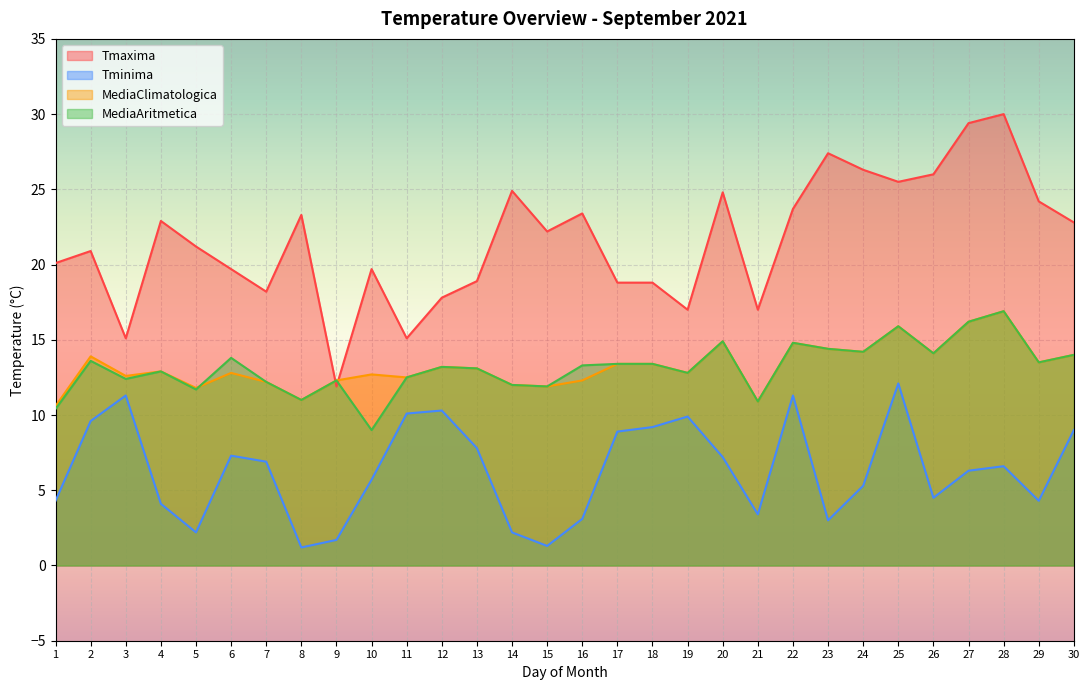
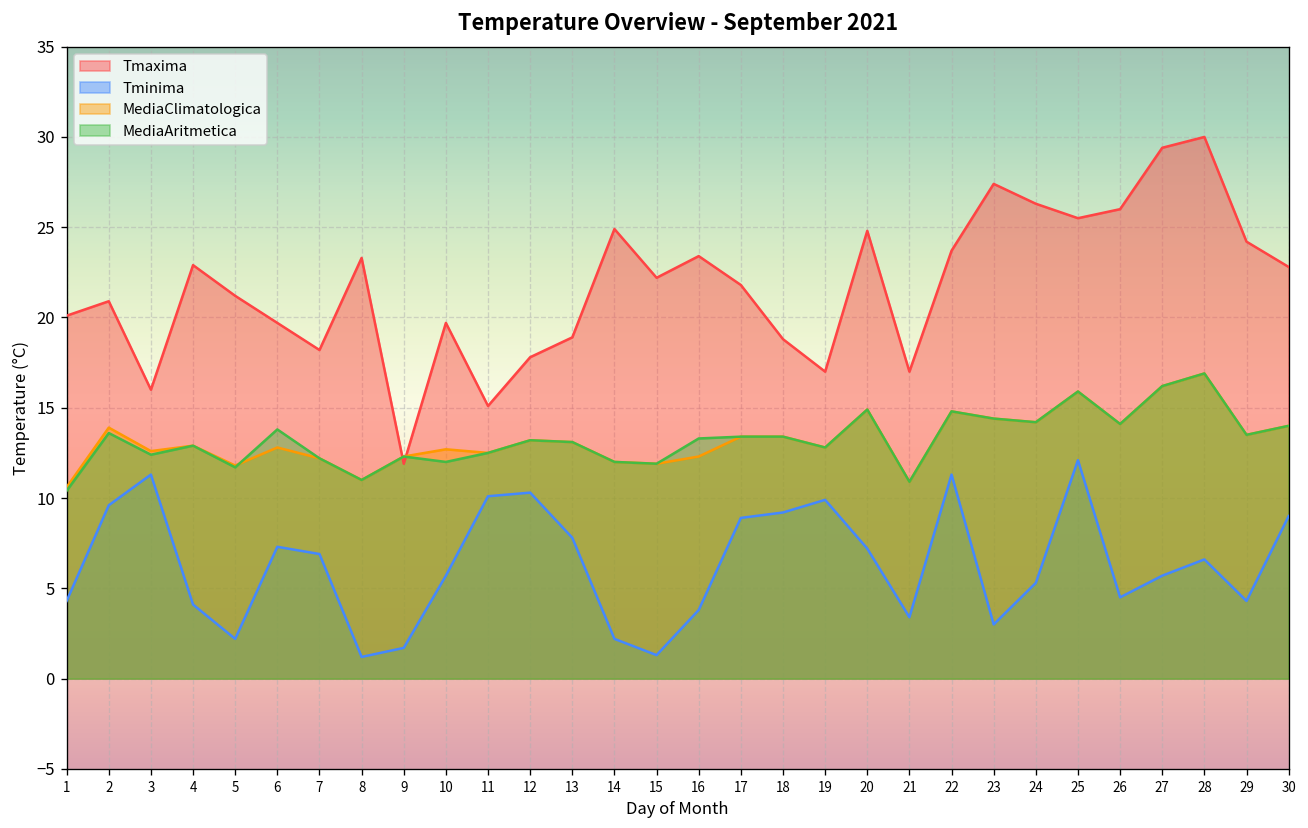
Tmaxima, 3: 15.1 -> 16.0
MediaAritmetica, 10: 9 -> 12
Tminima, 16: 3.1 -> 3.8
Tmaxima, 17: 18.8 -> 21.8
Tminima, 27: 6.3 -> 5.7
